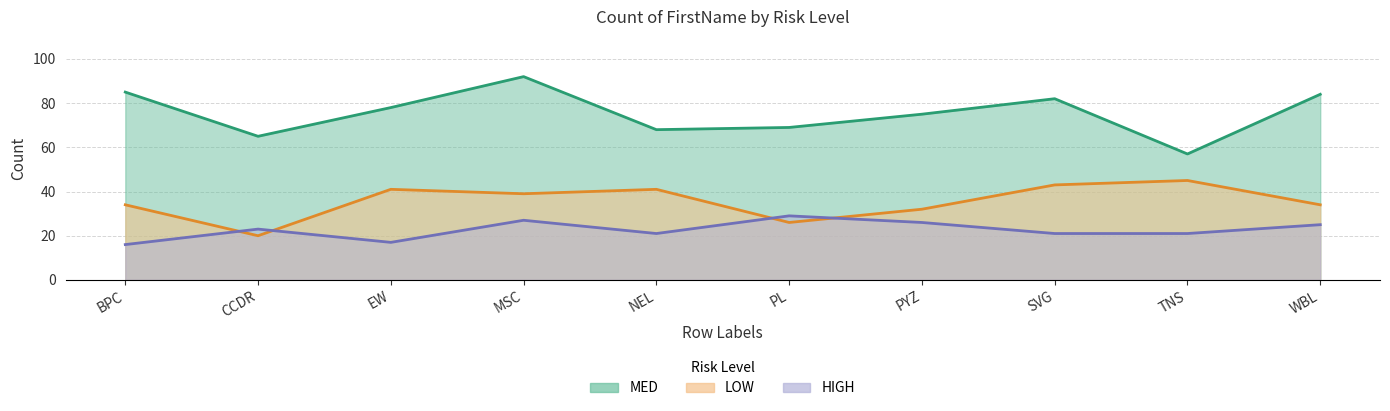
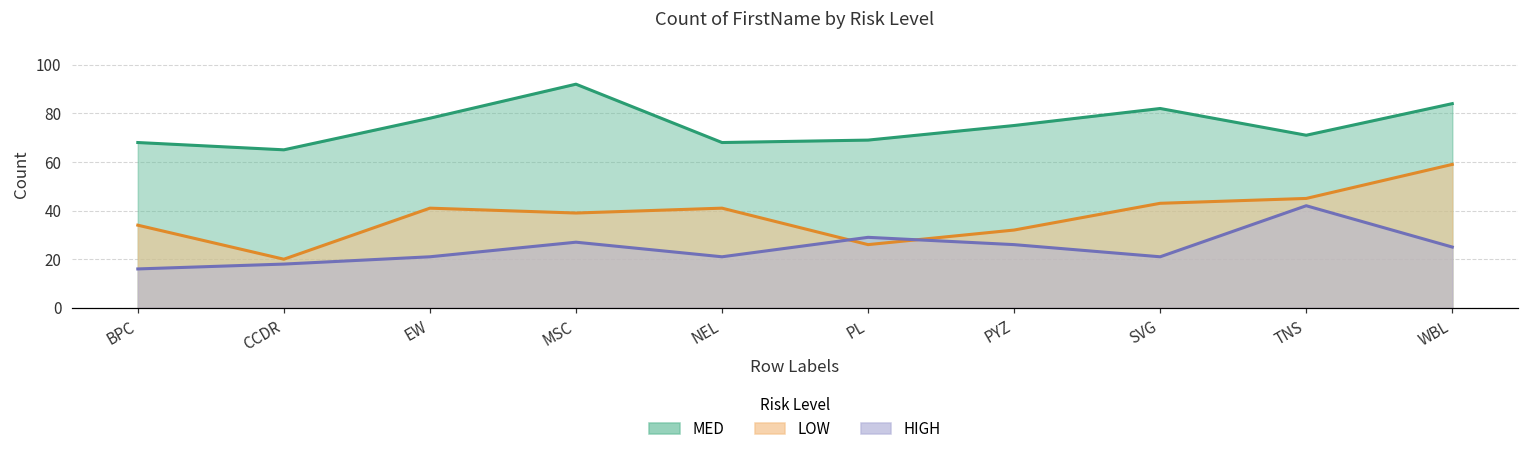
MED, BPC: 85 -> 68
HIGH, CCDR: 23 -> 18
HIGH, EW: 17 -> 21
MED, TNS: 57 -> 71
HIGH, TNS: 21 -> 42
LOW, WBL: 34 -> 59
